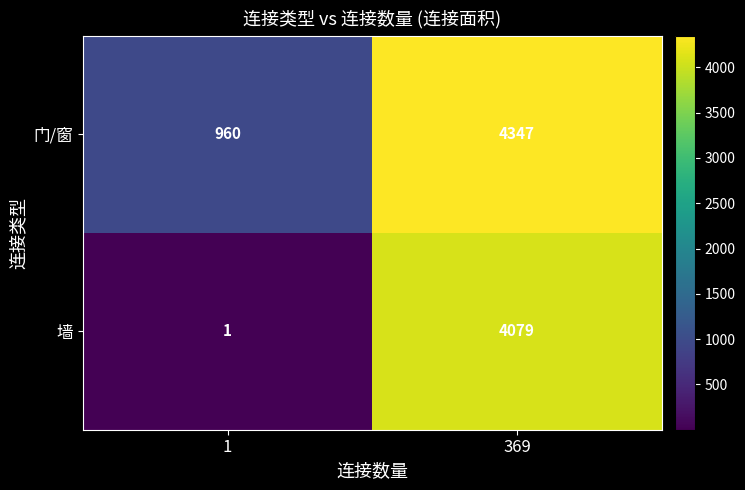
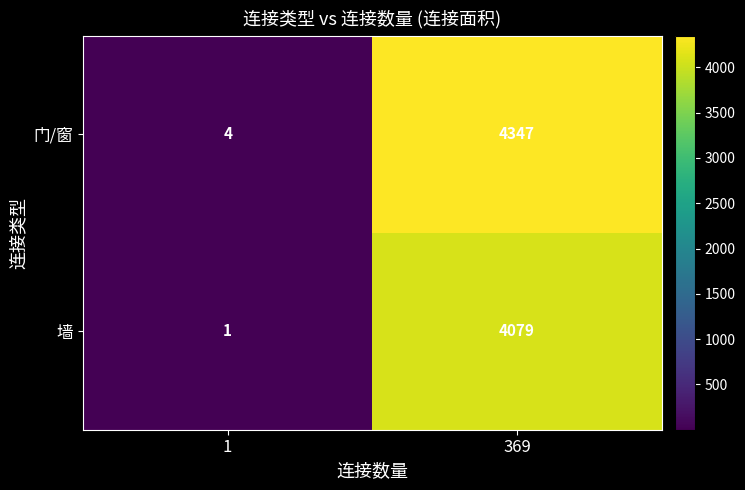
门/窗, 1: 960 -> 4
